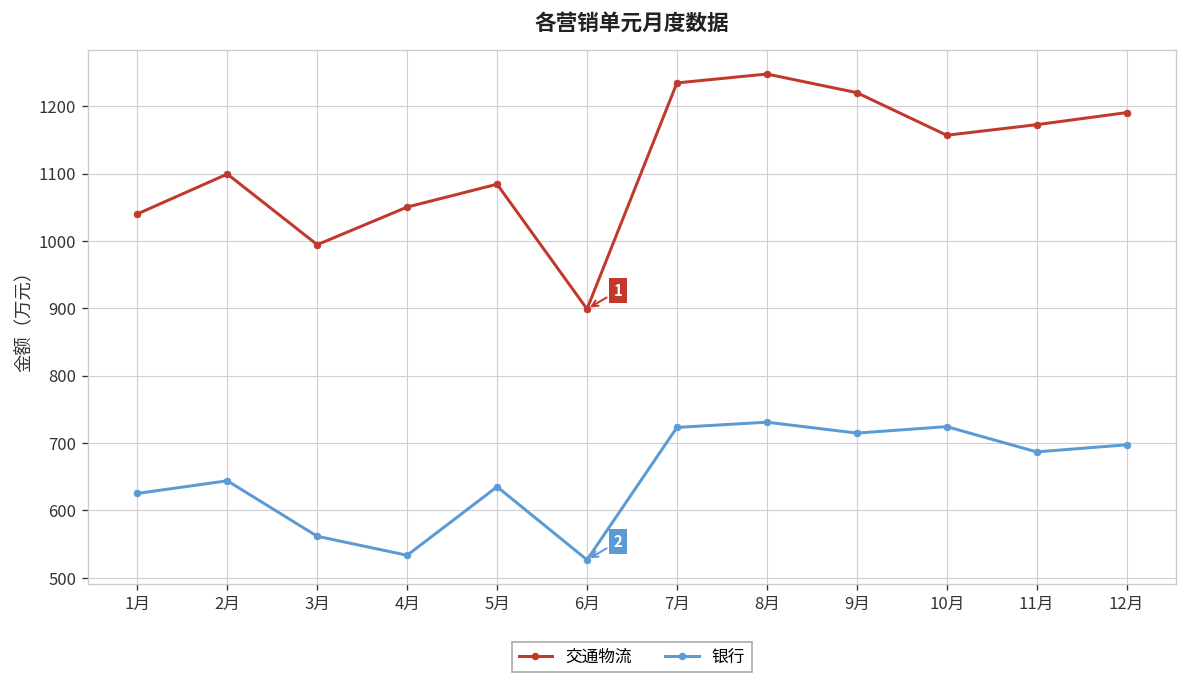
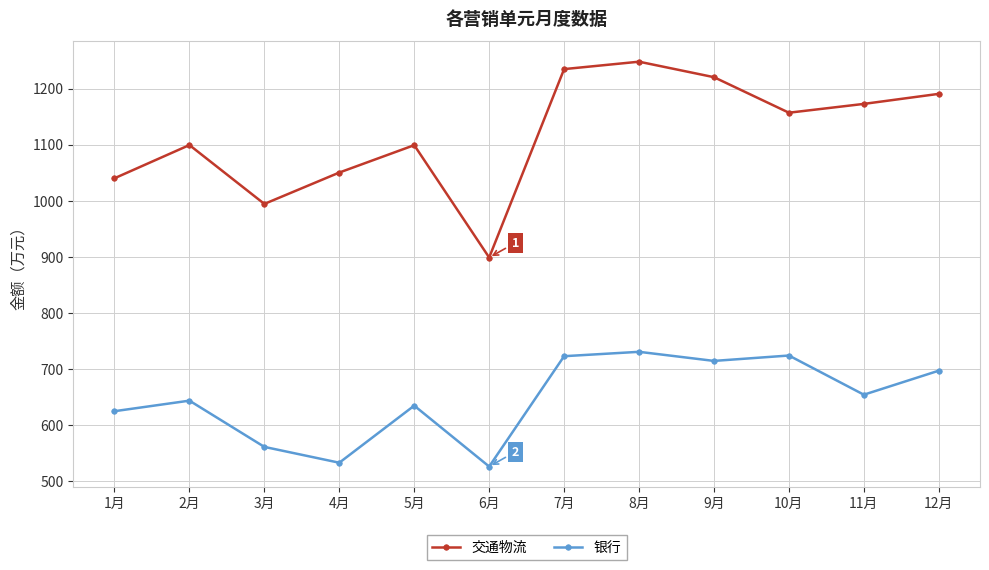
交通物流, 5月: 1080 -> 1100
银行, 11月: 690 -> 650
